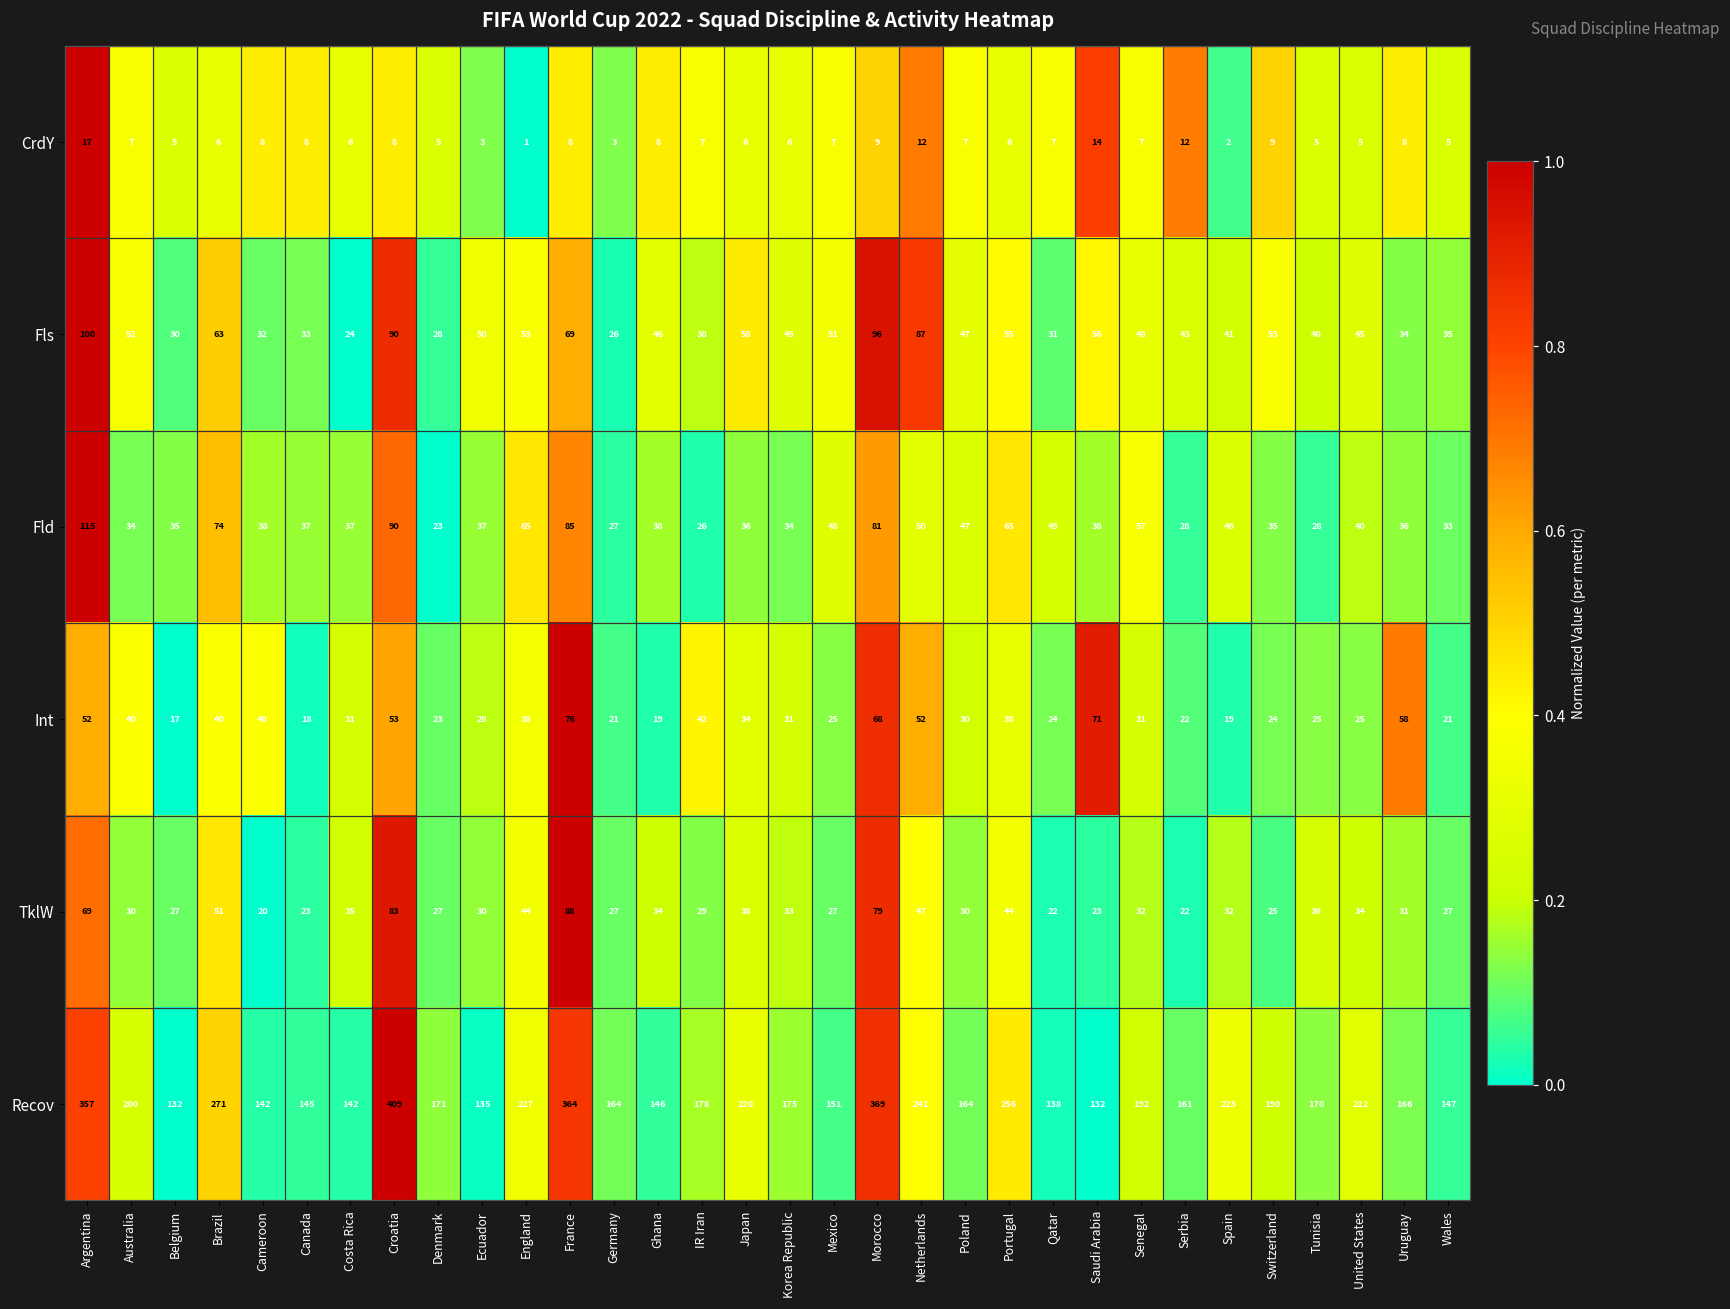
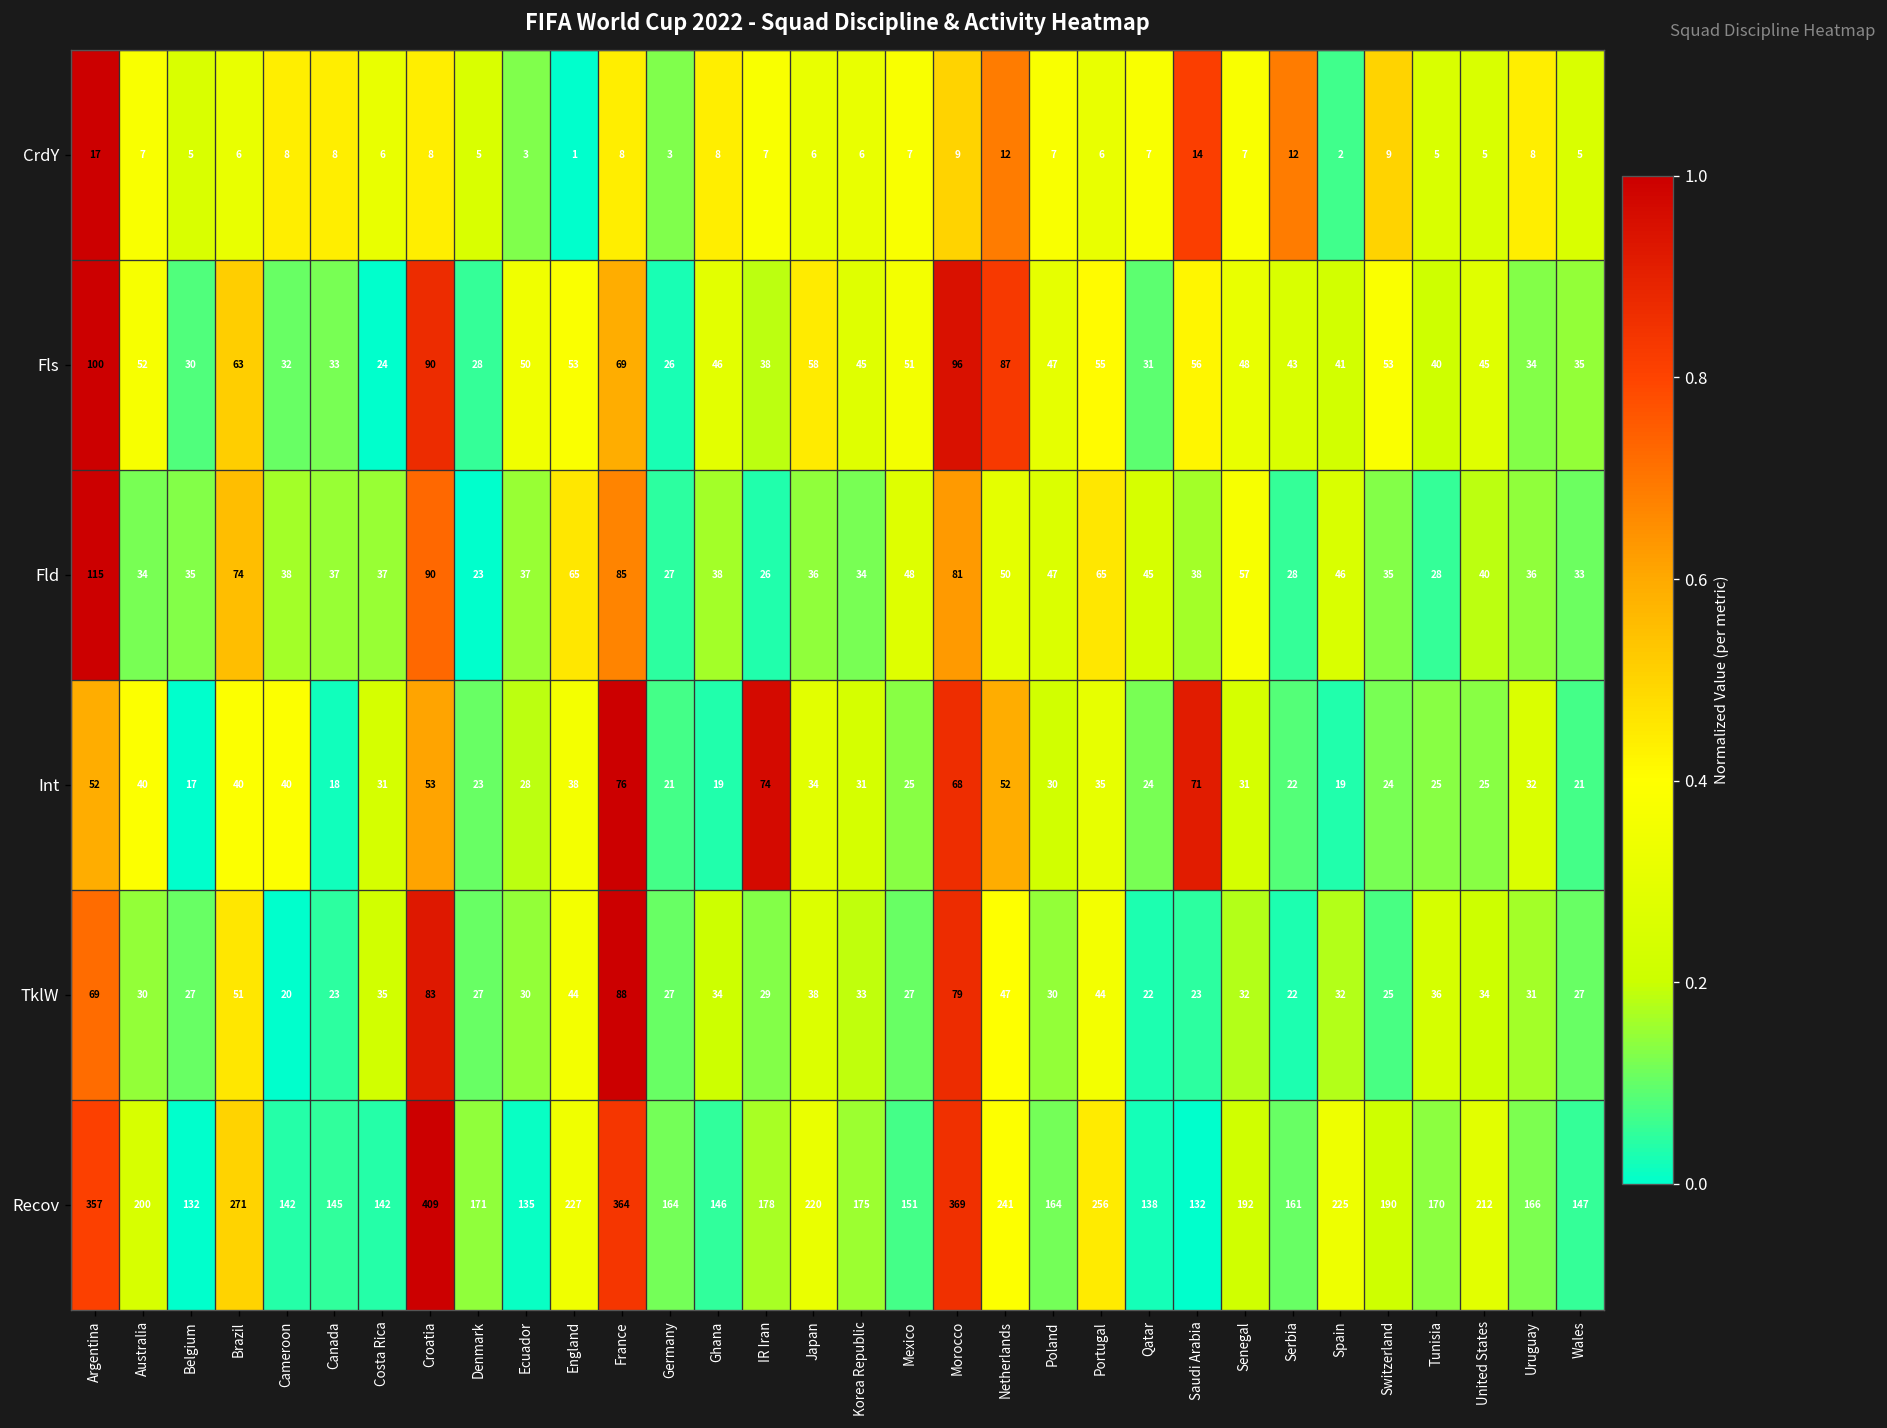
Int, IR Iran: 42 -> 74
Int, Uruguay: 58 -> 32
